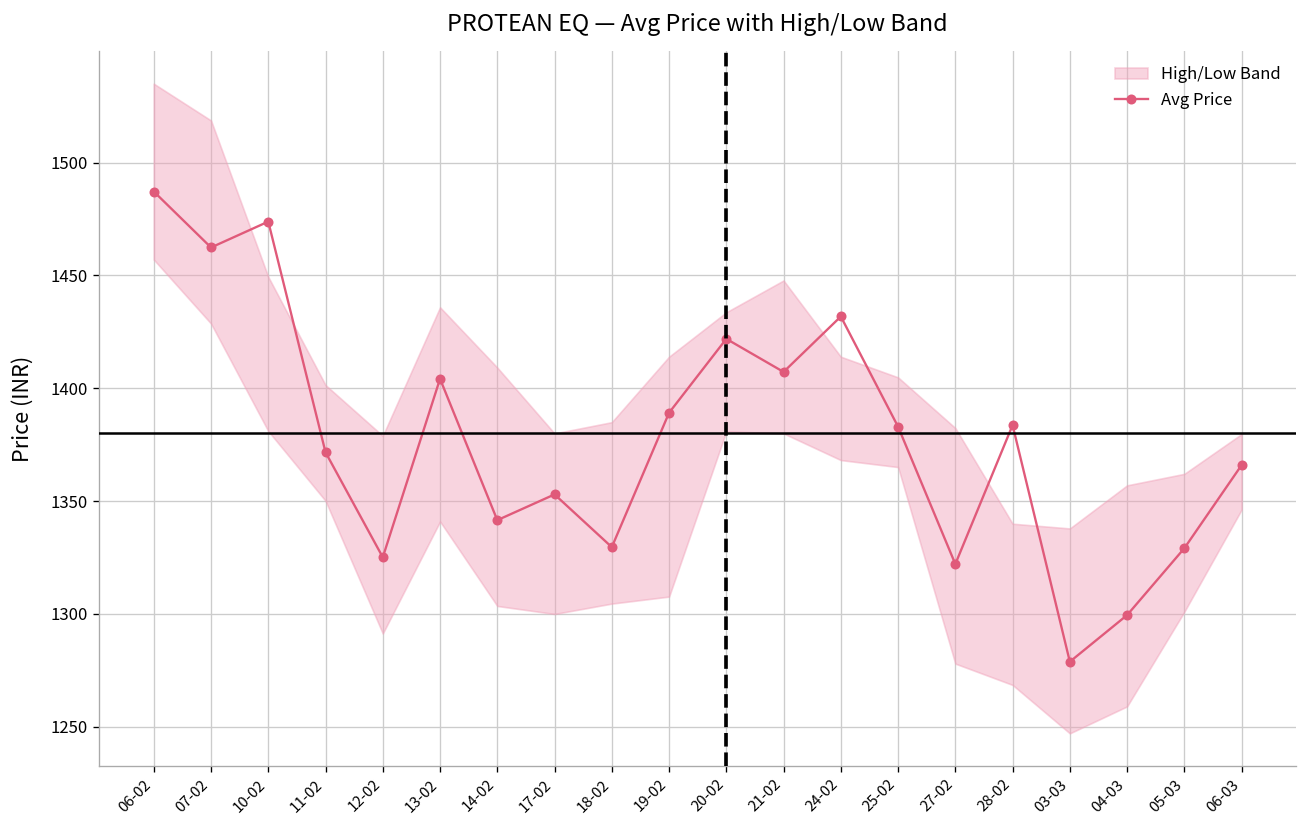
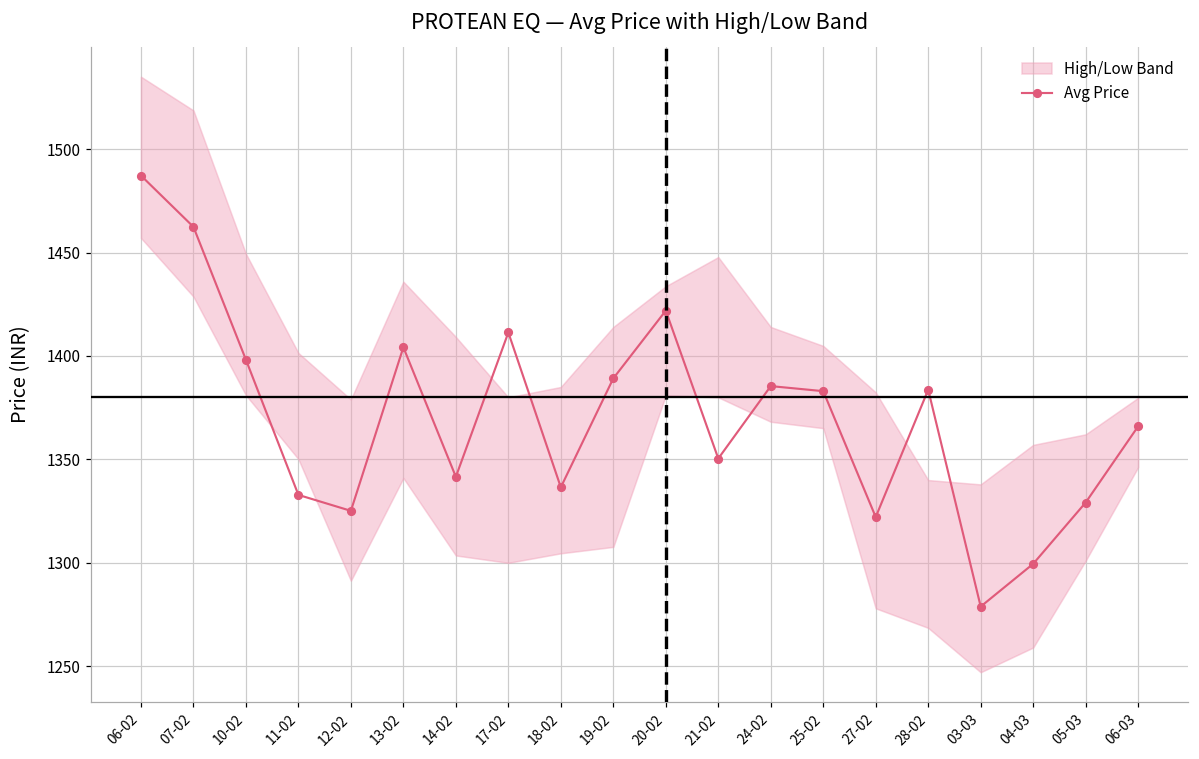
Avg Price, 10-02: 1474 -> 1398
Avg Price, 11-02: 1372 -> 1333
Avg Price, 17-02: 1353 -> 1411
Avg Price, 18-02: 1330 -> 1337
Avg Price, 21-02: 1407 -> 1350
Avg Price, 24-02: 1432 -> 1385
